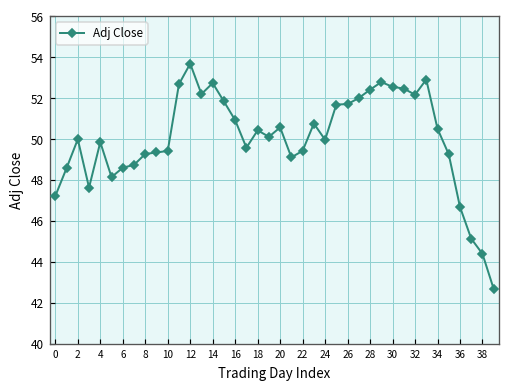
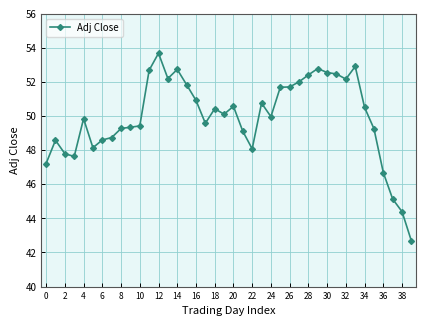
2: 50.0 -> 47.8
22: 49.4 -> 48.1
